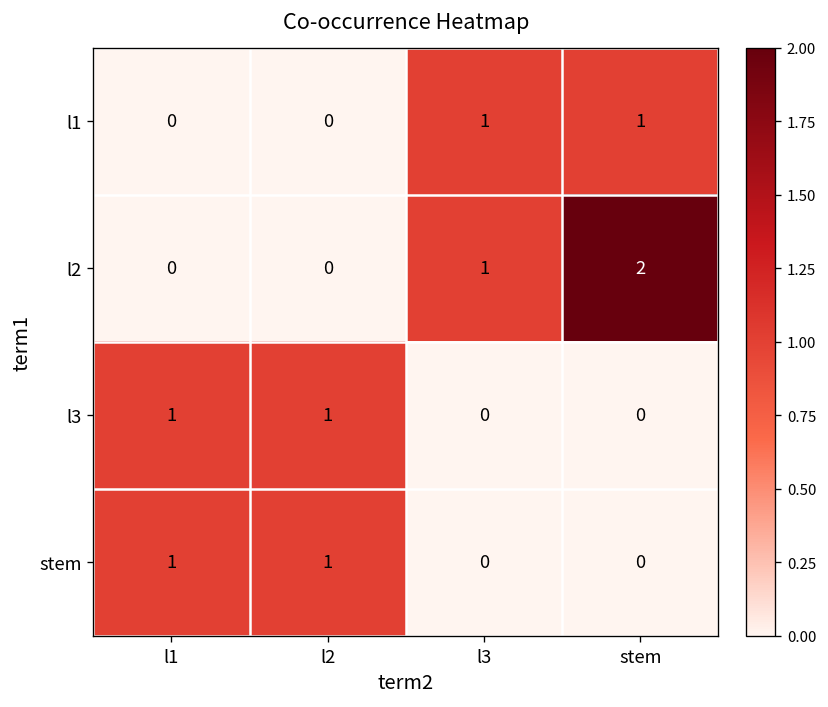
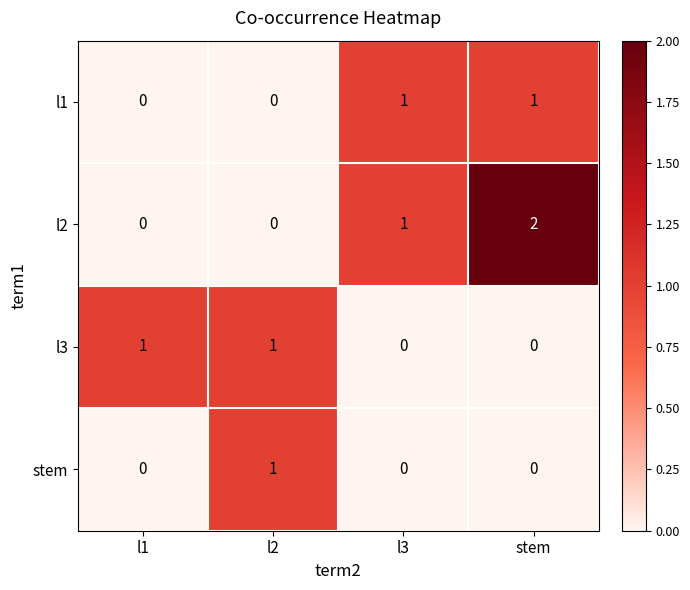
stem, l1: 1 -> 0
